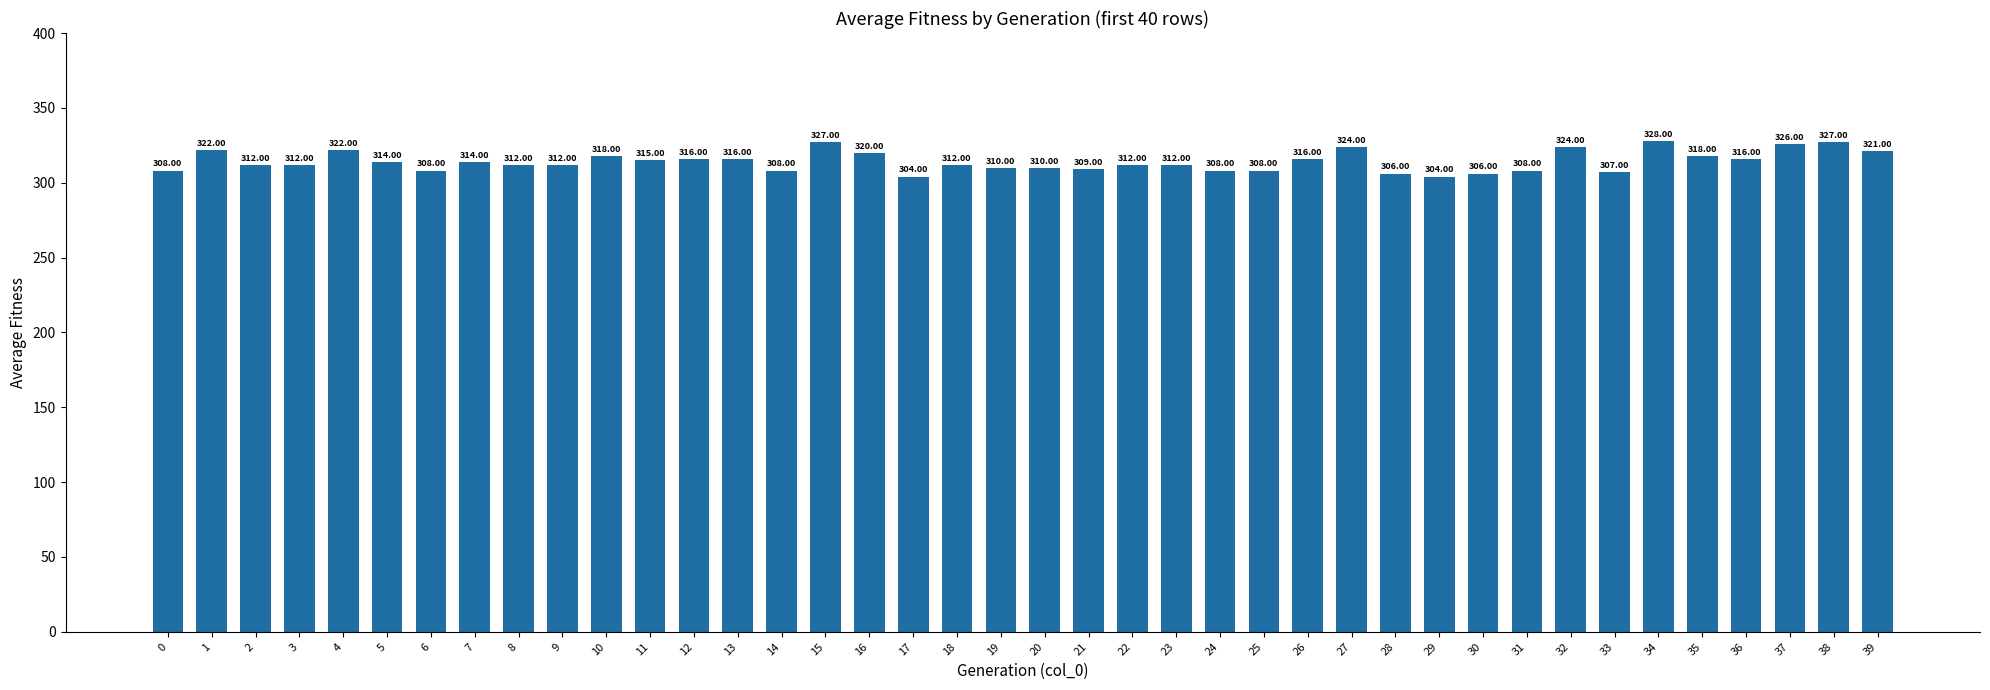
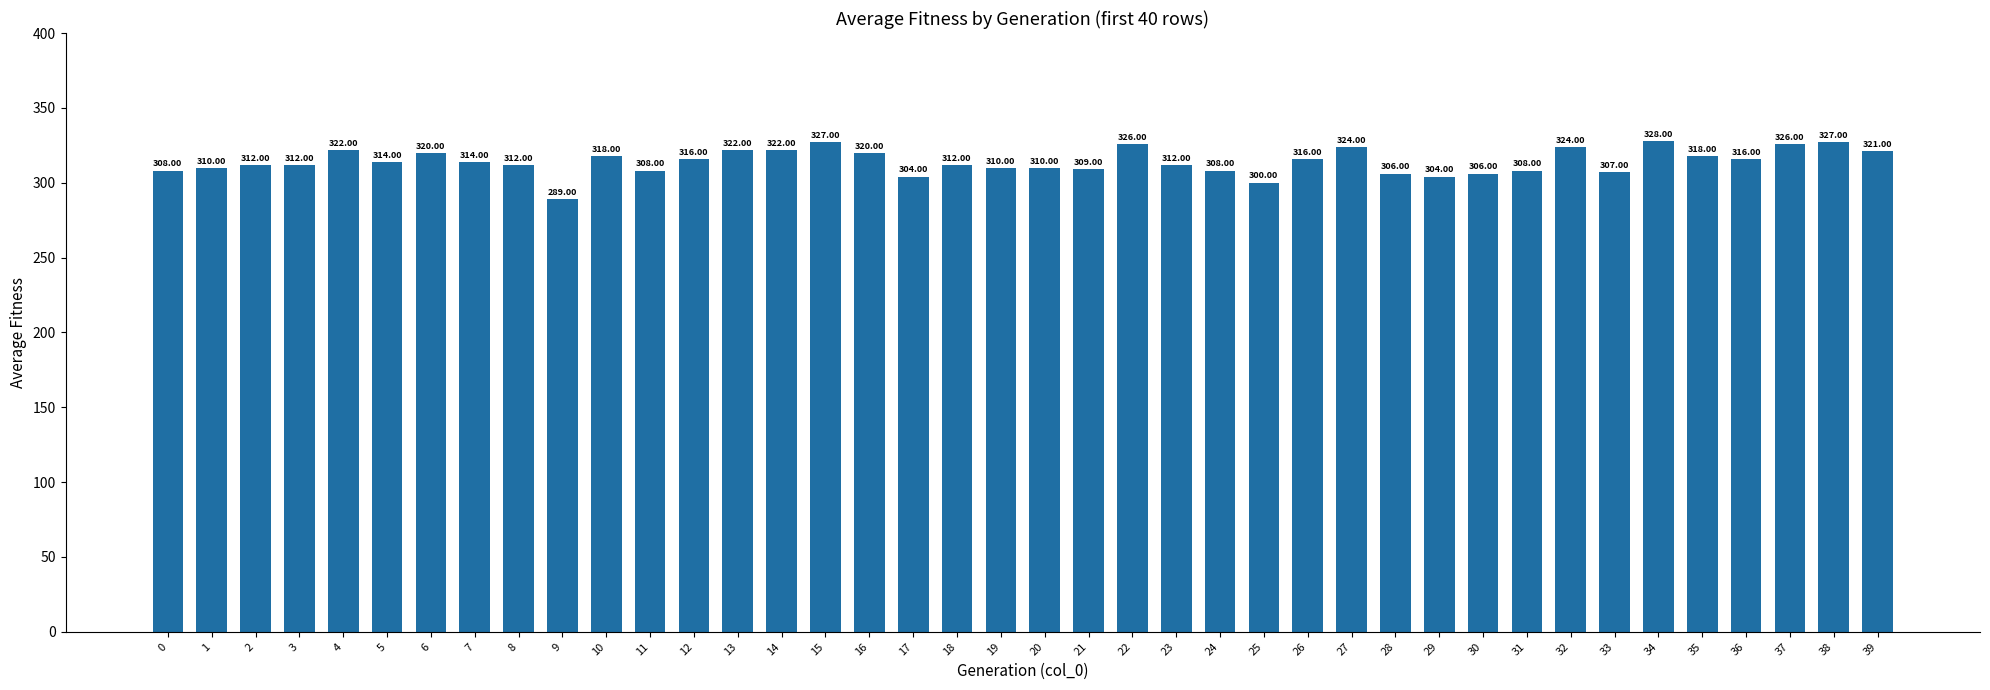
1: 322.00 -> 310.00
6: 308.00 -> 320.00
9: 312.00 -> 289.00
11: 315.00 -> 308.00
13: 316.00 -> 322.00
14: 308.00 -> 322.00
22: 312.00 -> 326.00
25: 308.00 -> 300.00
